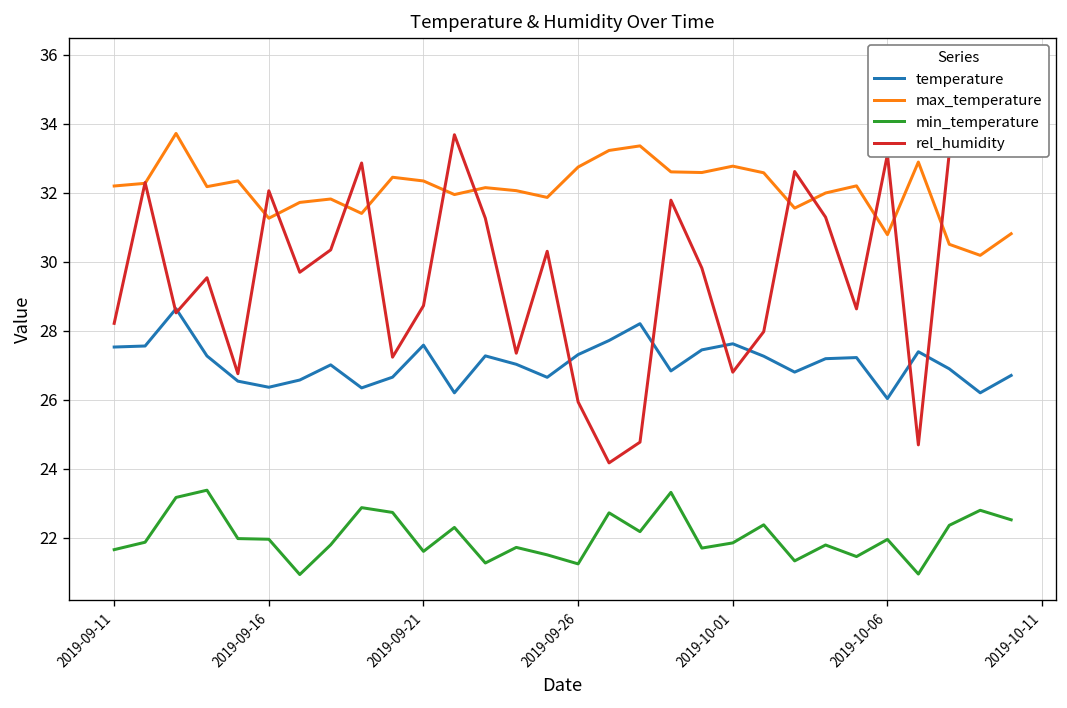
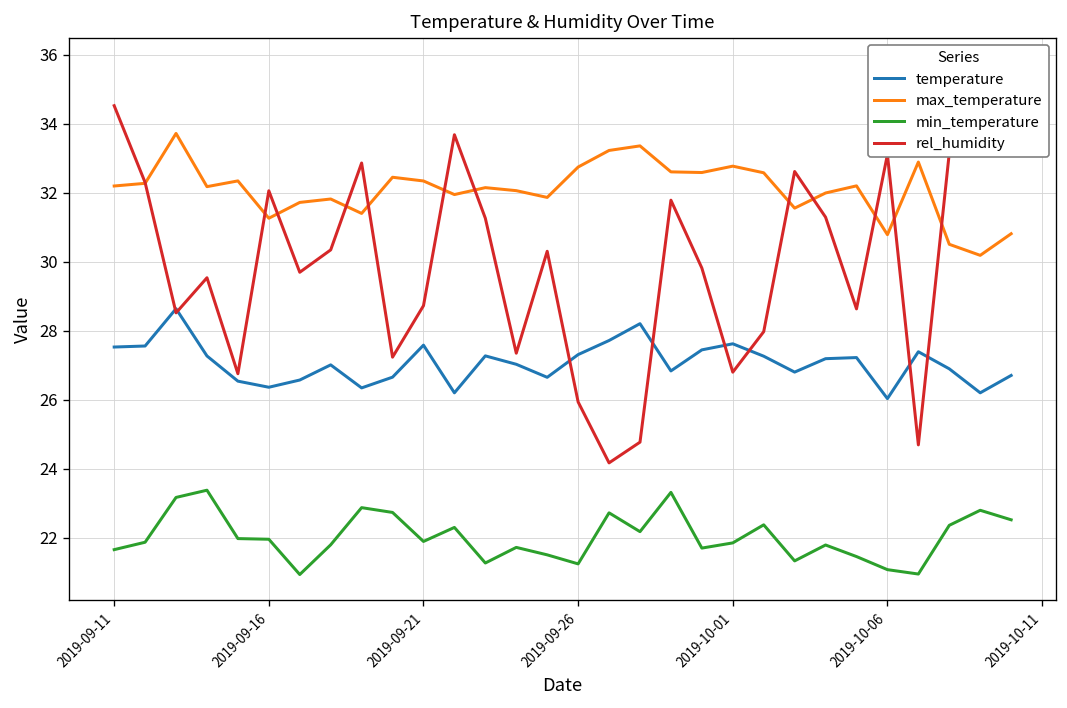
rel_humidity, 2019-09-11: 28.2 -> 34.5
min_temperature, 2019-09-21: 21.6 -> 21.9
min_temperature, 2019-10-06: 22.0 -> 21.1
